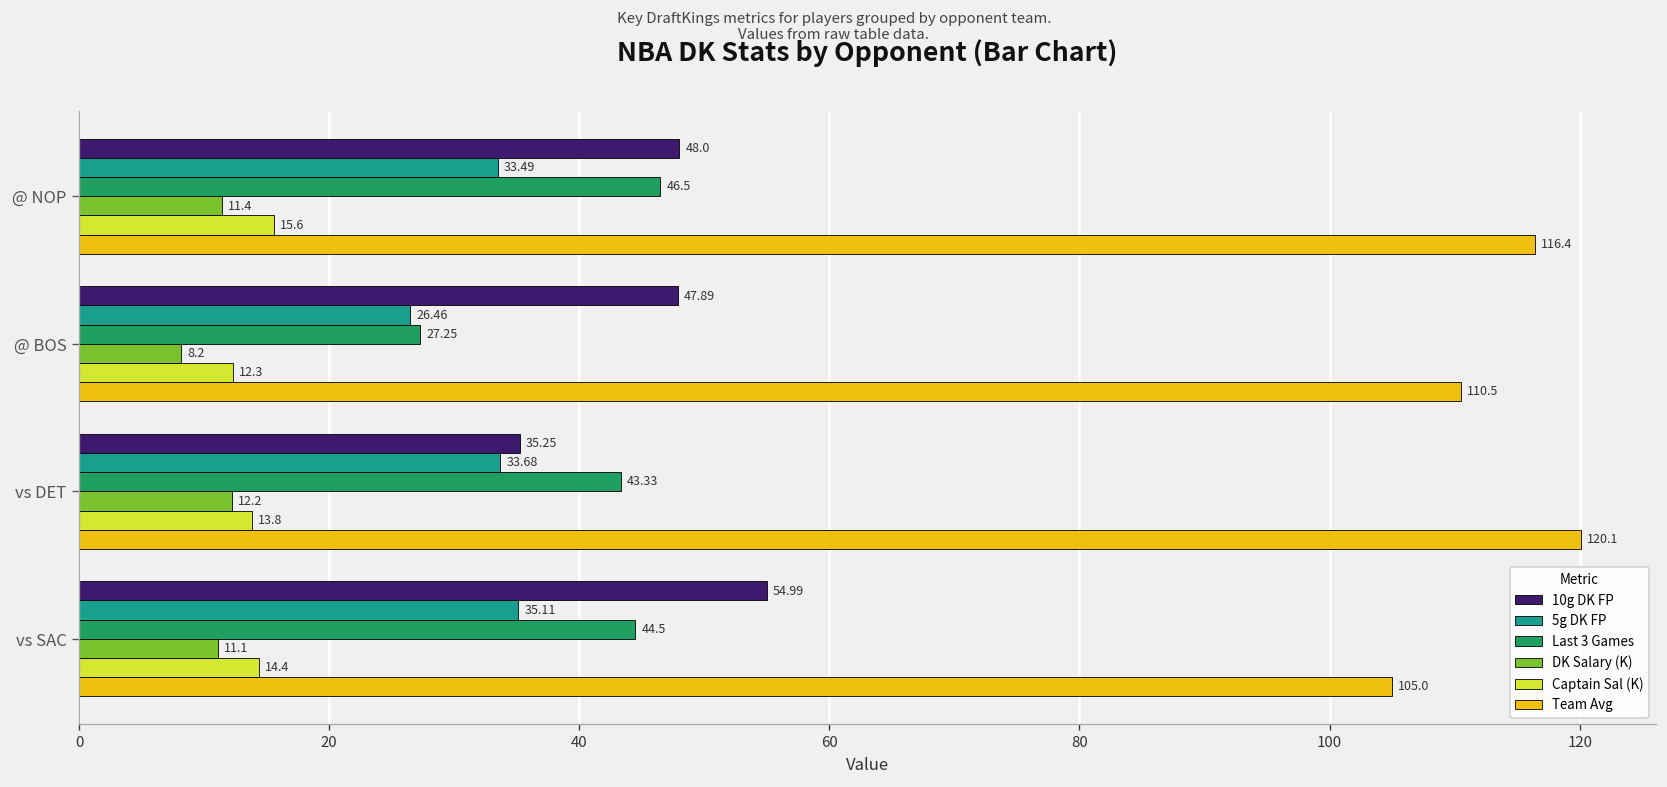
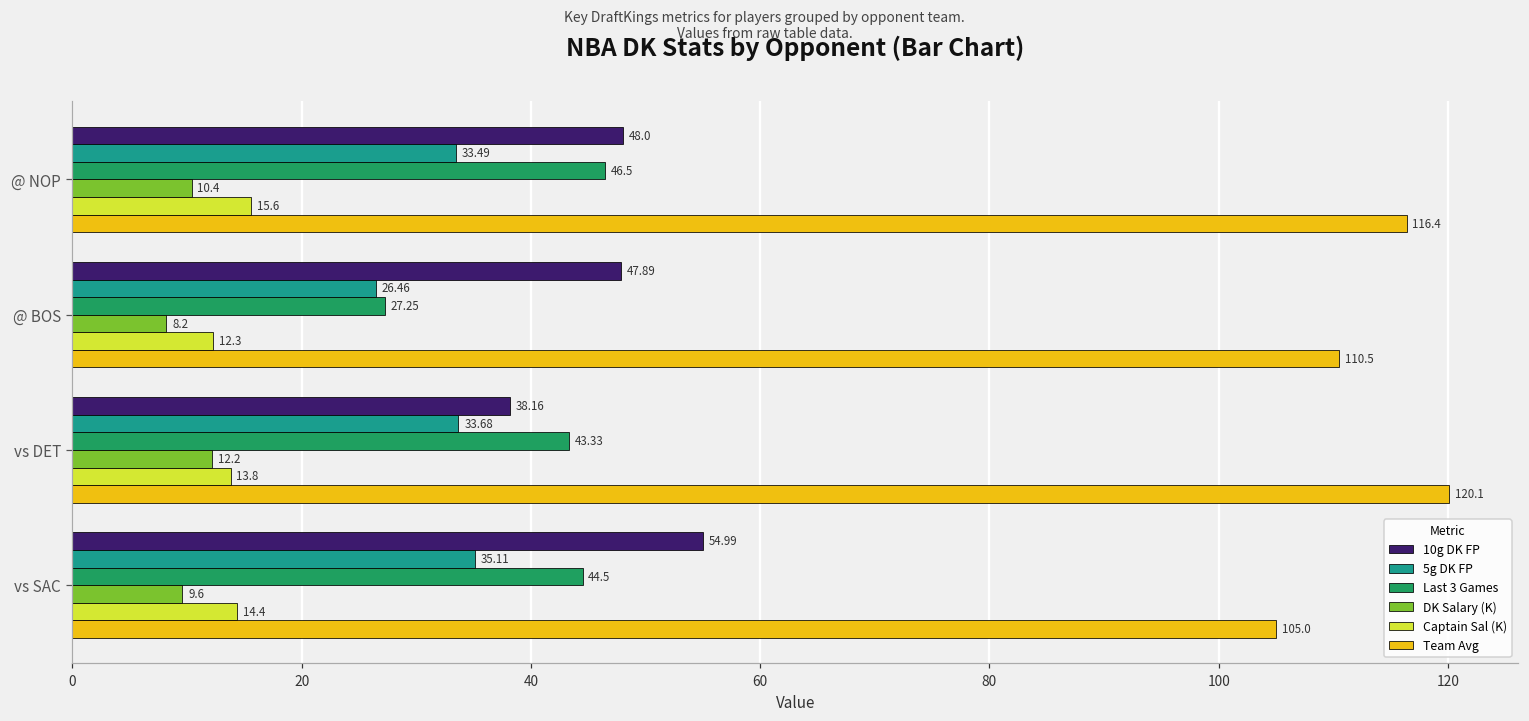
DK Salary (K), @ NOP: 11.4 -> 10.4
10g DK FP, vs DET: 35.25 -> 38.16
DK Salary (K), vs SAC: 11.1 -> 9.6
